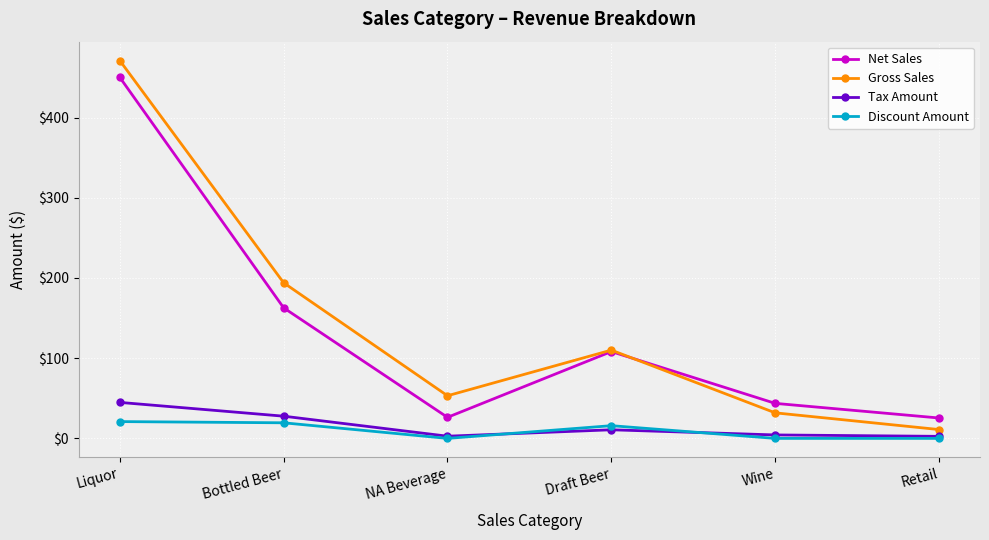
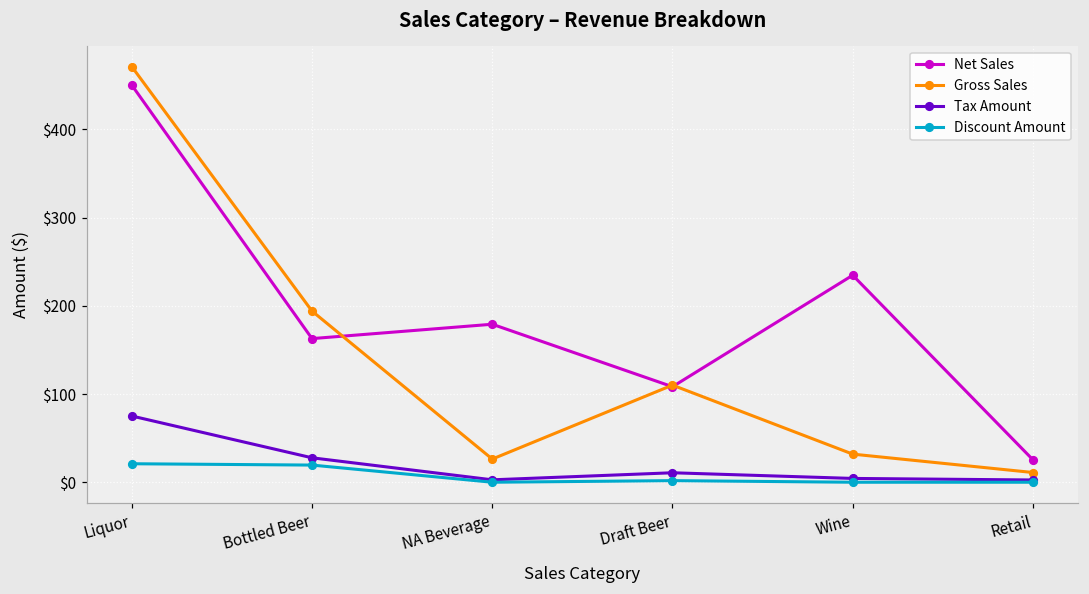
Tax Amount, Liquor: $40 -> $80
Net Sales, NA Beverage: $30 -> $180
Gross Sales, NA Beverage: $50 -> $30
Discount Amount, Draft Beer: $20 -> $0
Net Sales, Wine: $40 -> $230
